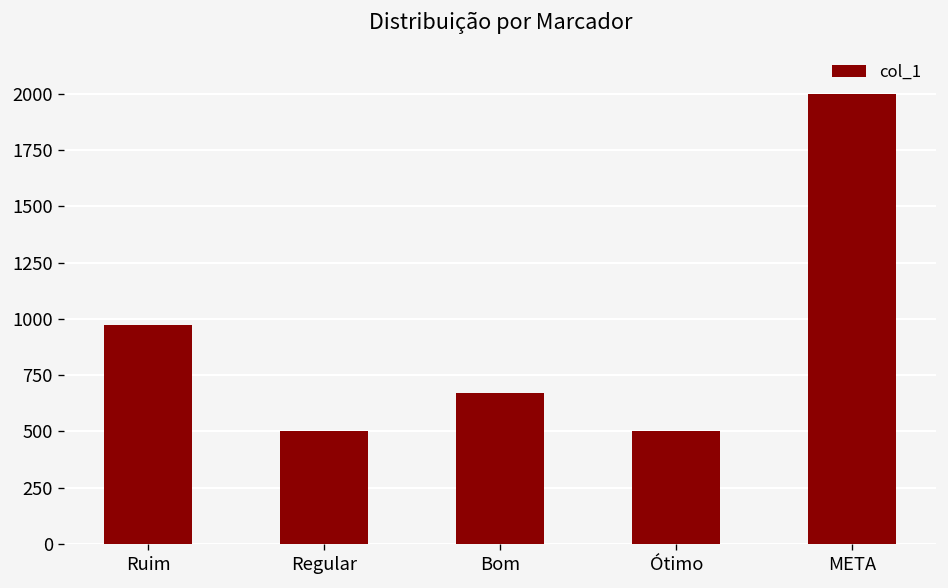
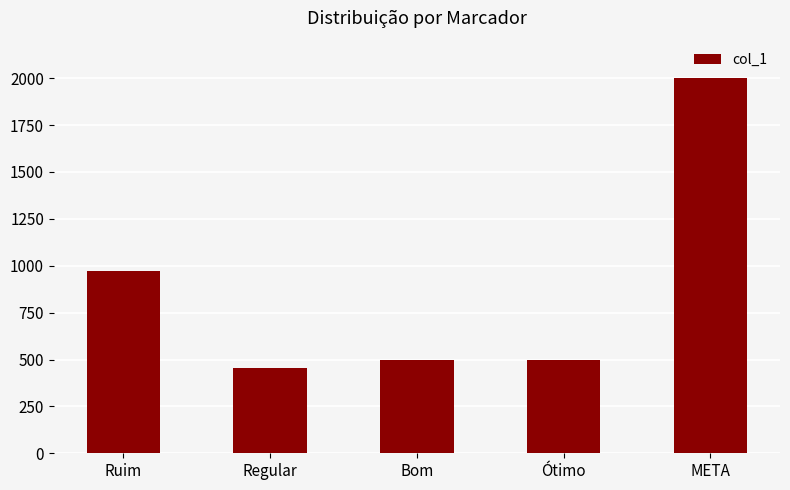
Regular: 500 -> 460
Bom: 670 -> 500
